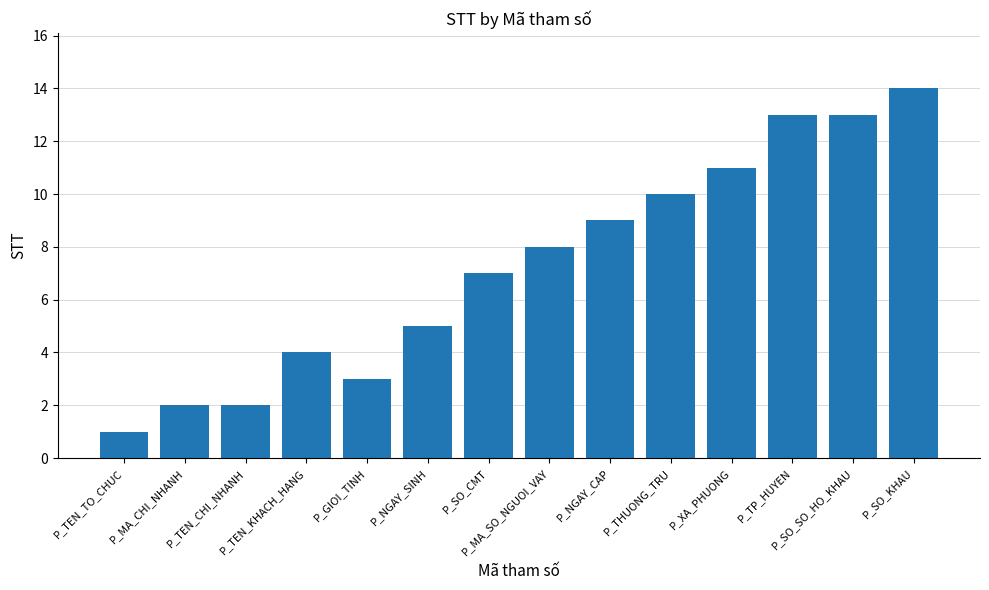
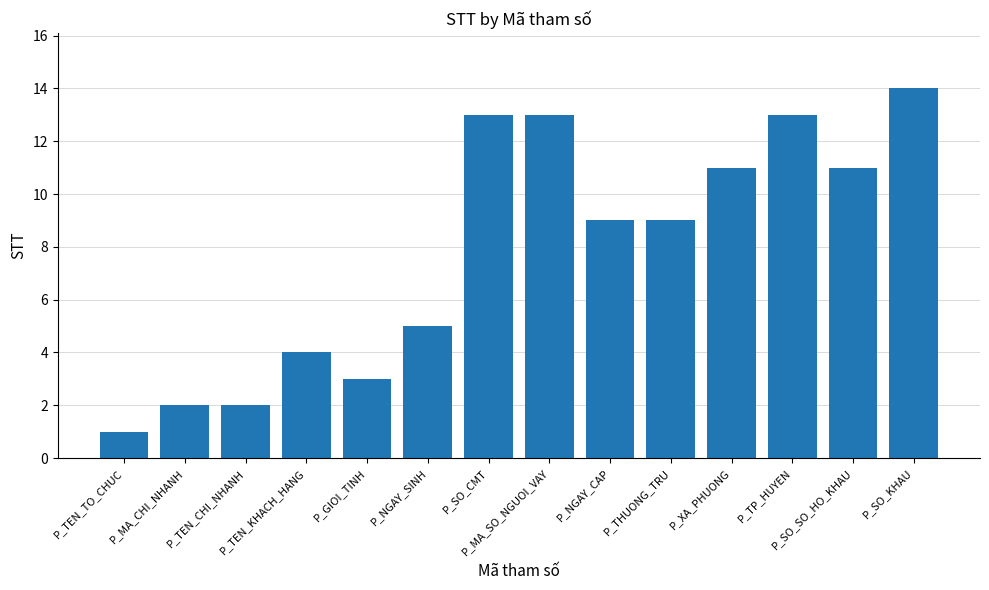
P_SO_CMT: 7 -> 13
P_MA_SO_NGUOI_VAY: 8 -> 13
P_THUONG_TRU: 10 -> 9
P_SO_SO_HO_KHAU: 13 -> 11
